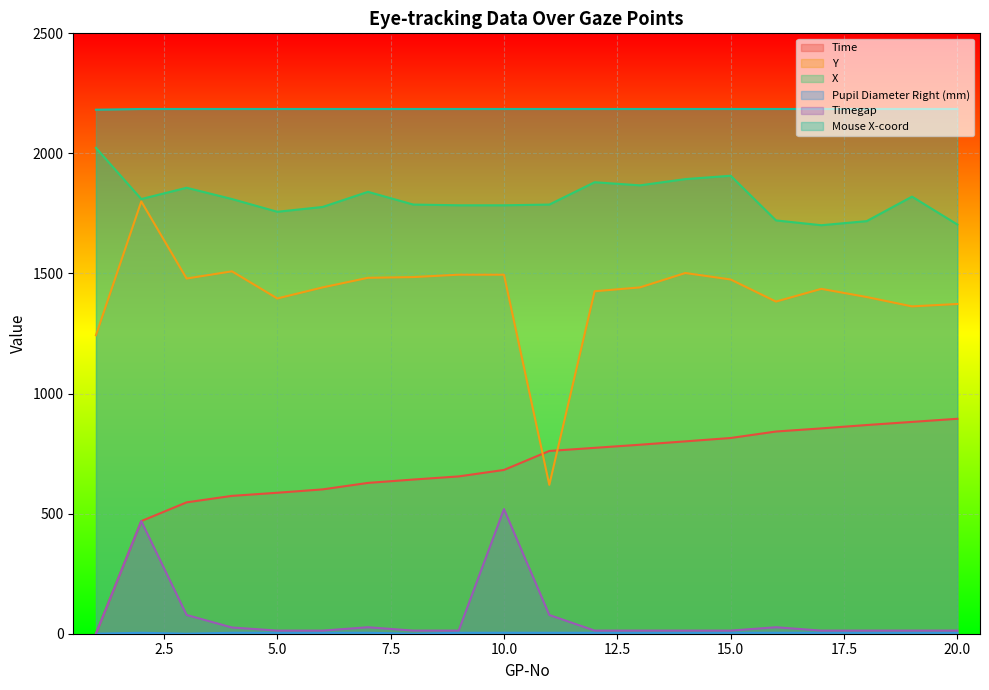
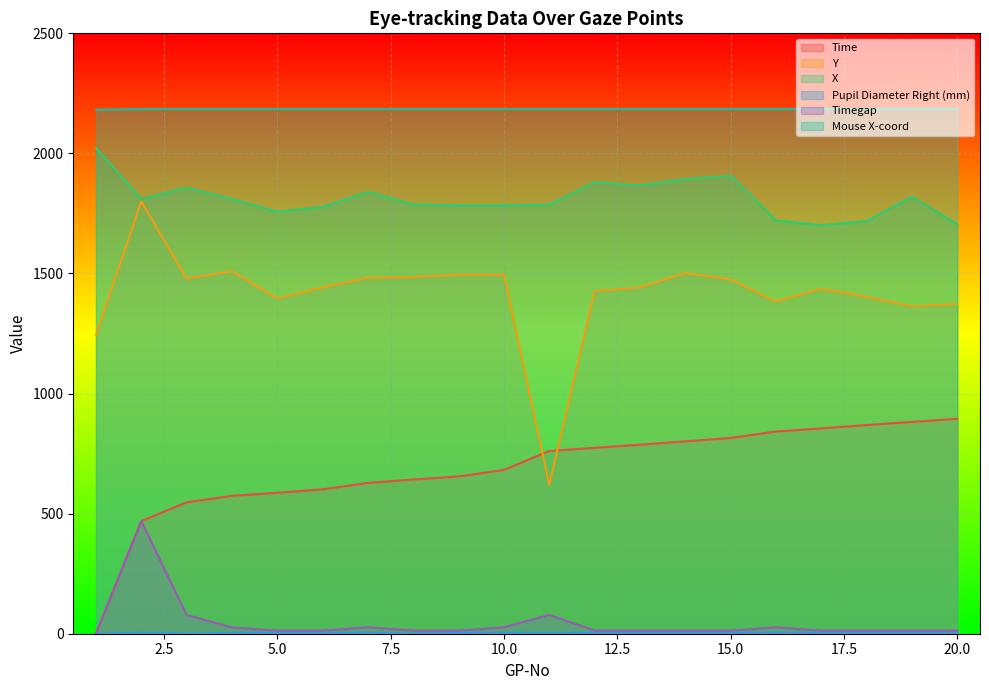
Timegap, 10.0: 520 -> 30
